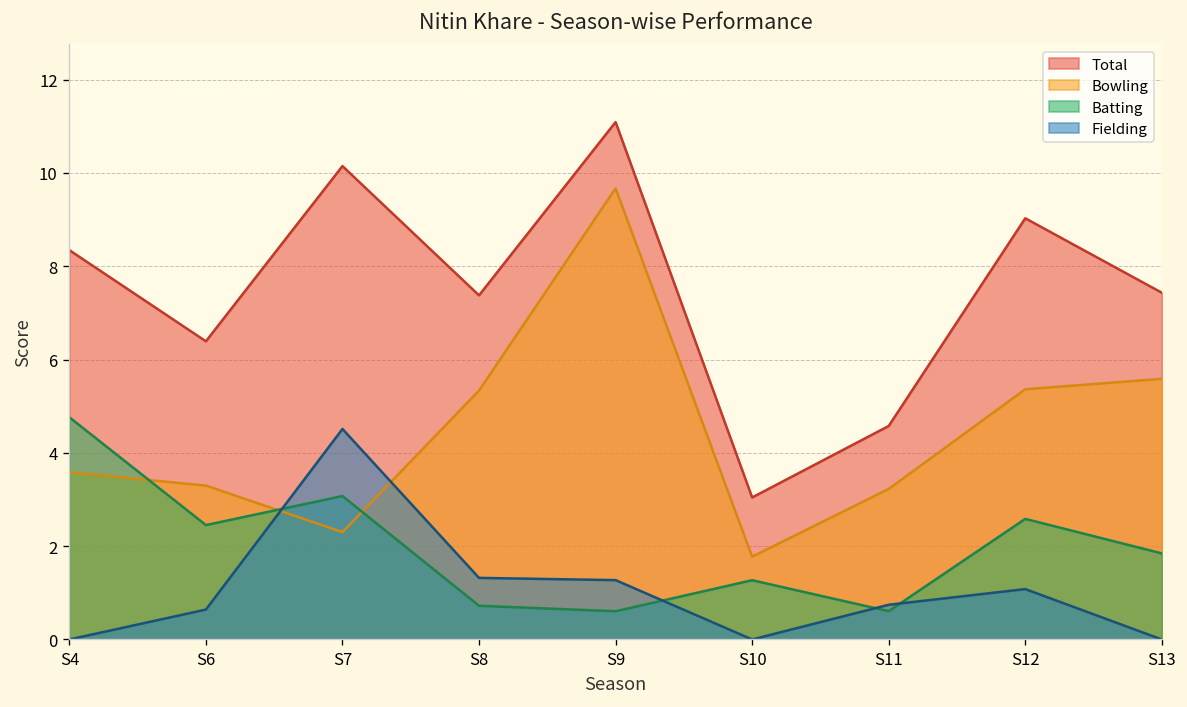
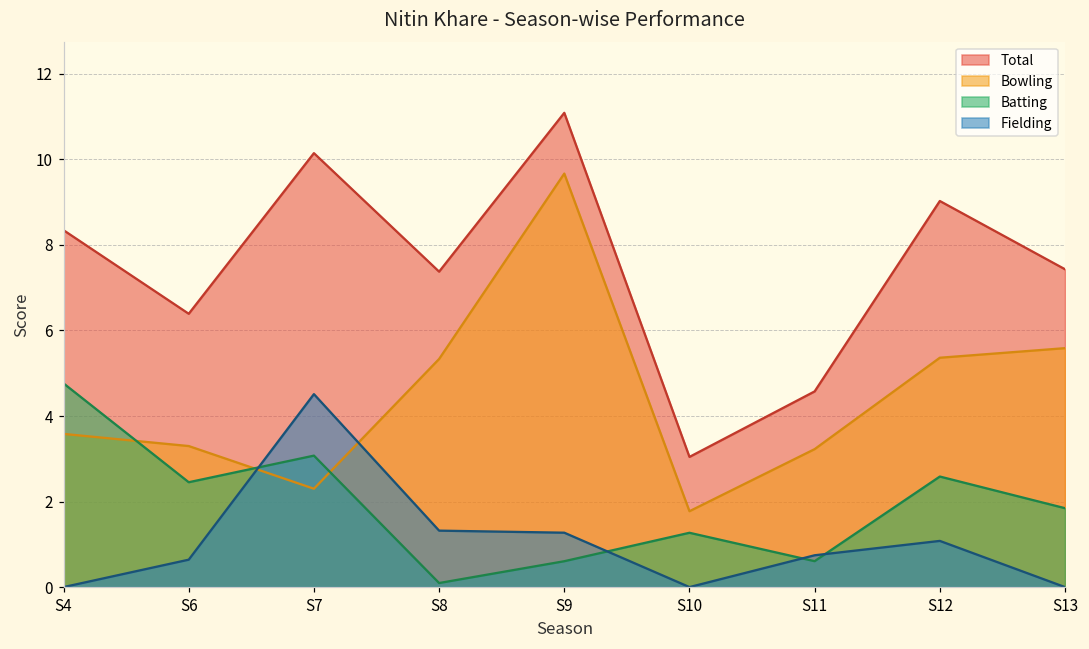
Batting, S8: 0.7 -> 0.1
